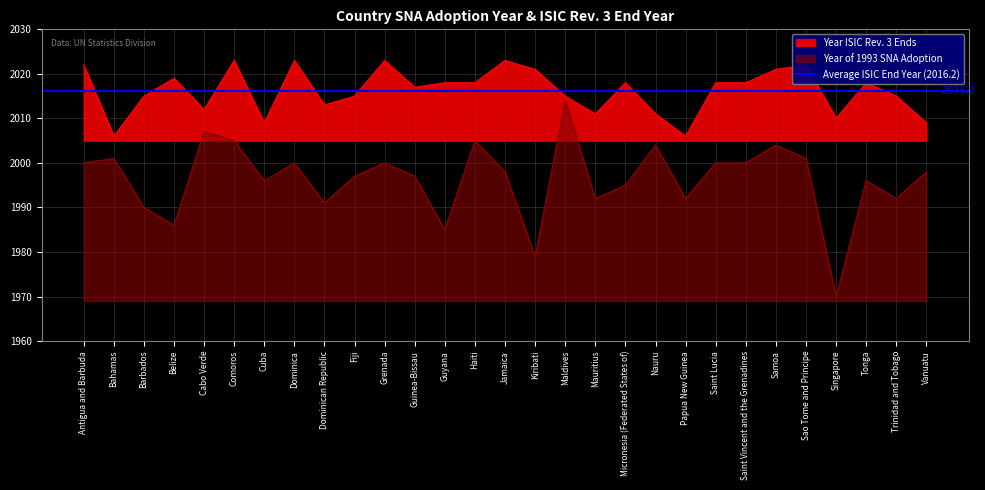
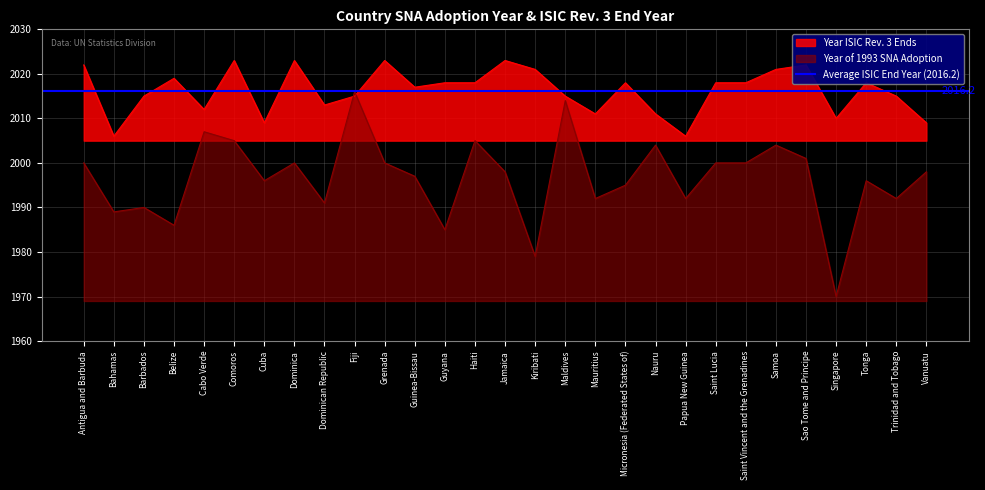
Year of 1993 SNA Adoption, Bahamas: 2001 -> 1989
Year of 1993 SNA Adoption, Fiji: 1997 -> 2016
